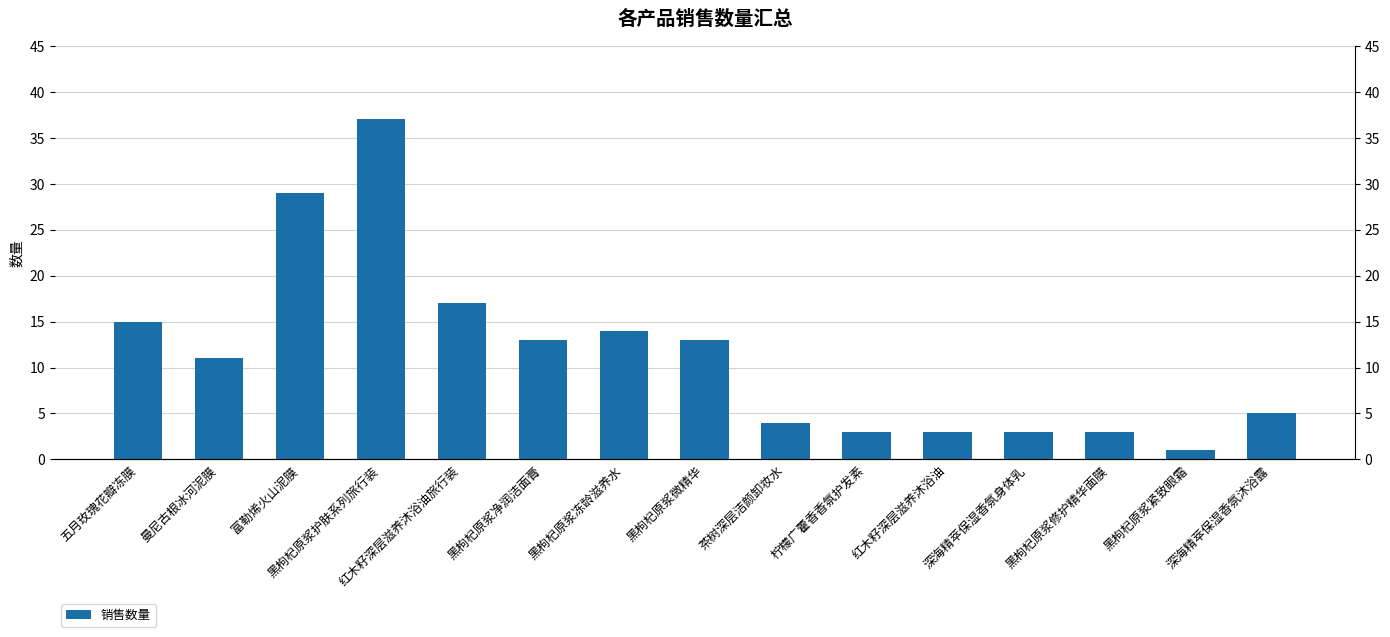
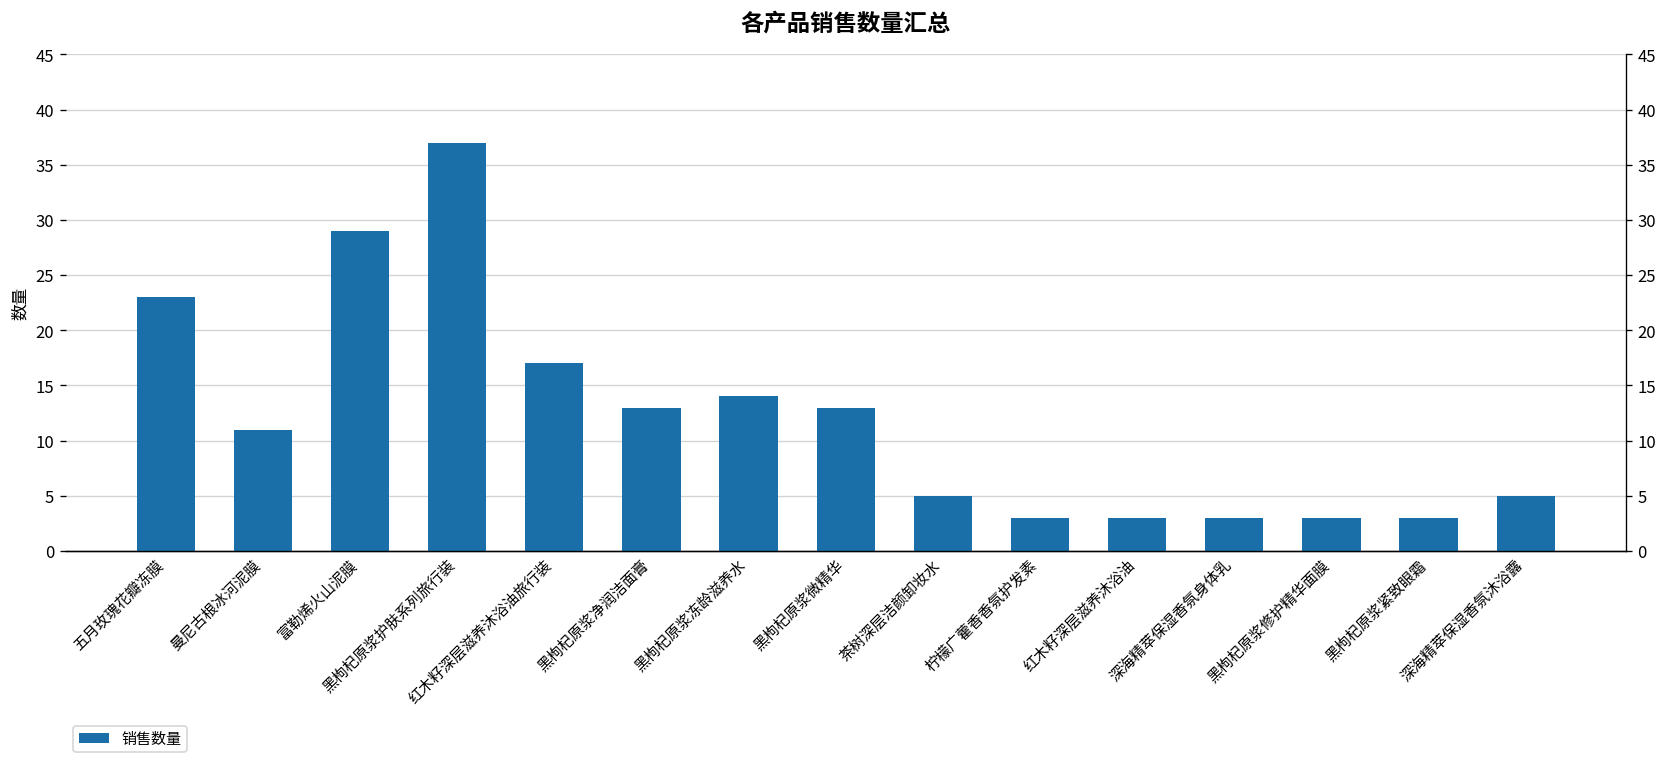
五月玫瑰花瓣冻膜: 15 -> 23
茶树深层洁颜卸妆水: 4 -> 5
黑枸杞原浆紧致眼霜: 1 -> 3
